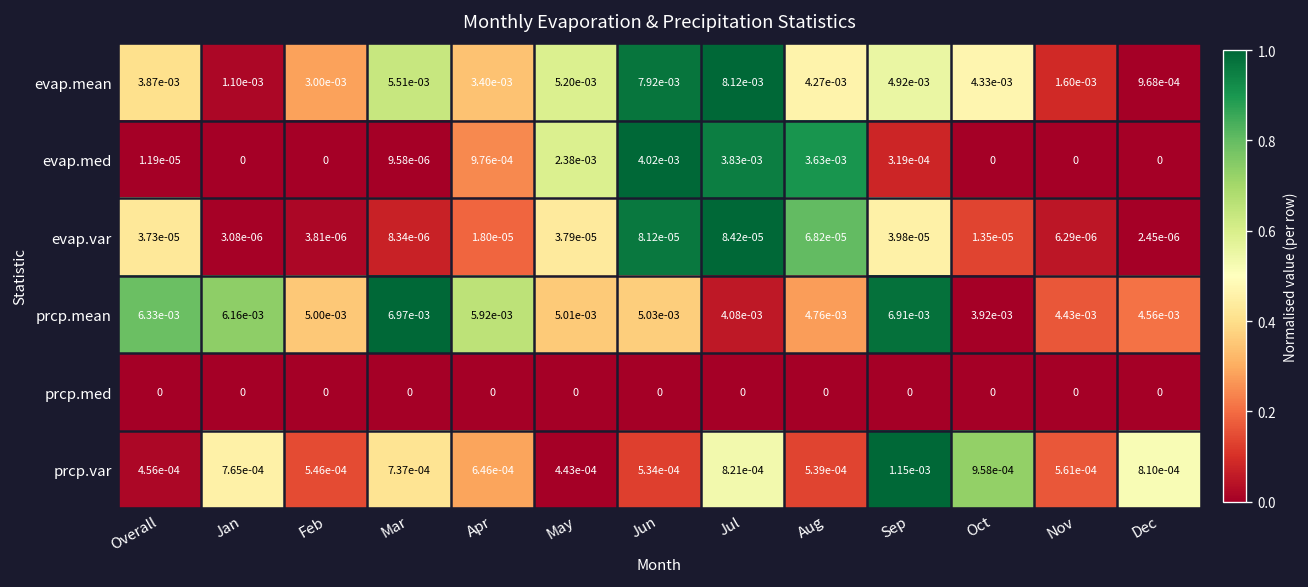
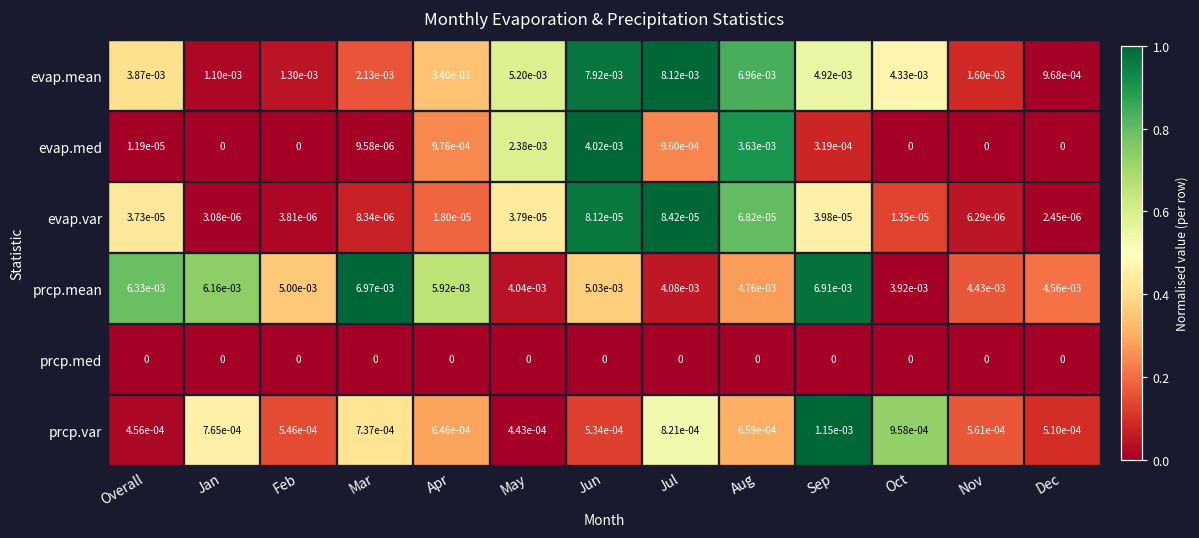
evap.mean, Feb: 3.00e-03 -> 1.30e-03
evap.mean, Mar: 5.51e-03 -> 2.13e-03
evap.mean, Aug: 4.27e-03 -> 6.96e-03
evap.med, Jul: 3.83e-03 -> 9.60e-04
prcp.mean, May: 5.01e-03 -> 4.04e-03
prcp.var, Aug: 5.39e-04 -> 6.59e-04
prcp.var, Dec: 8.10e-04 -> 5.10e-04
